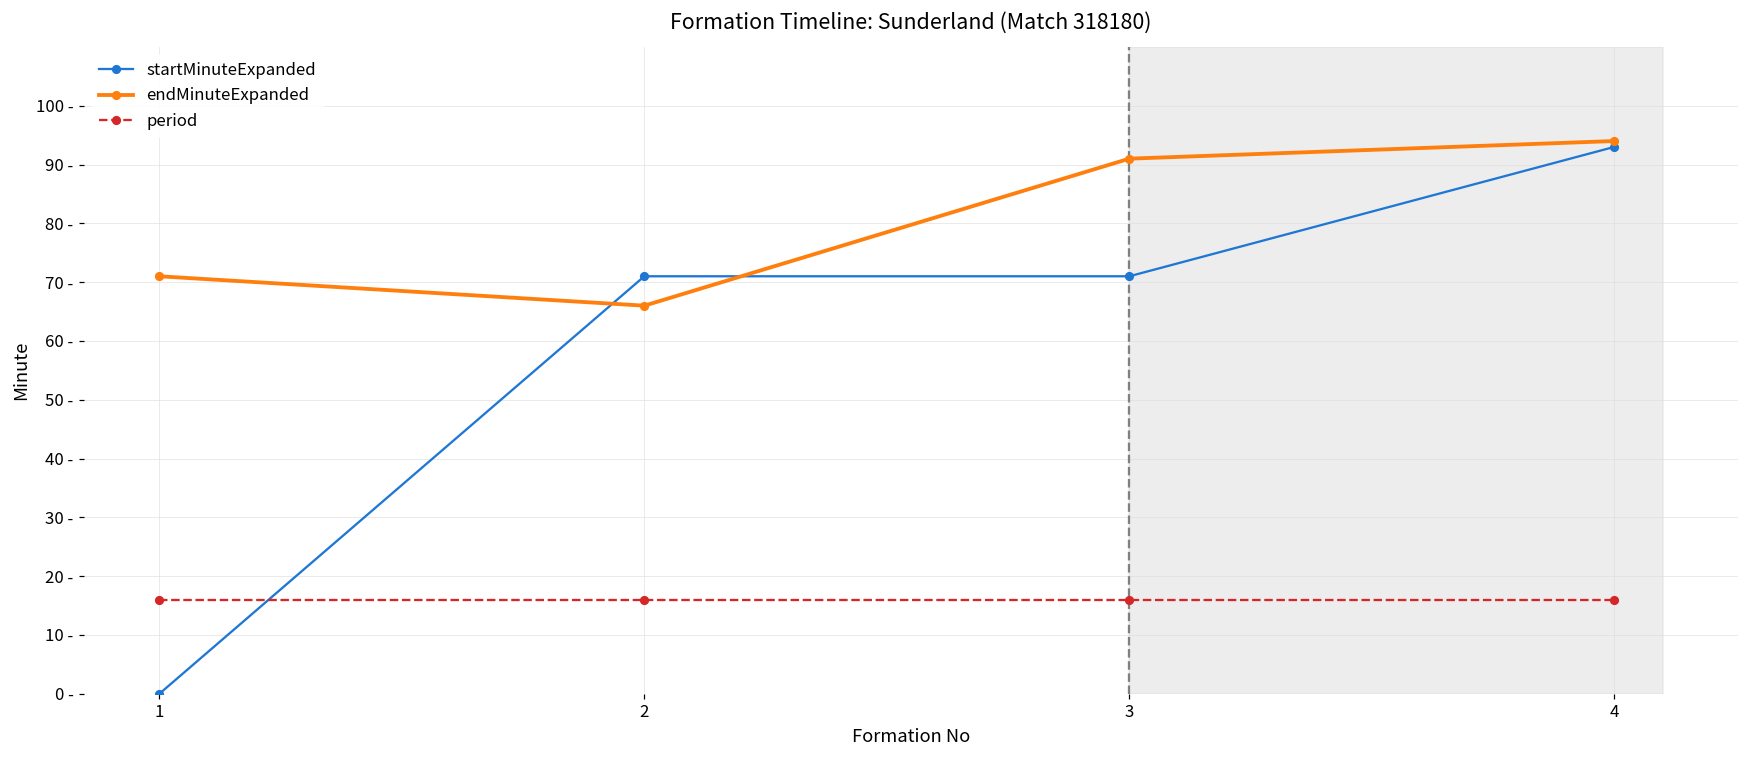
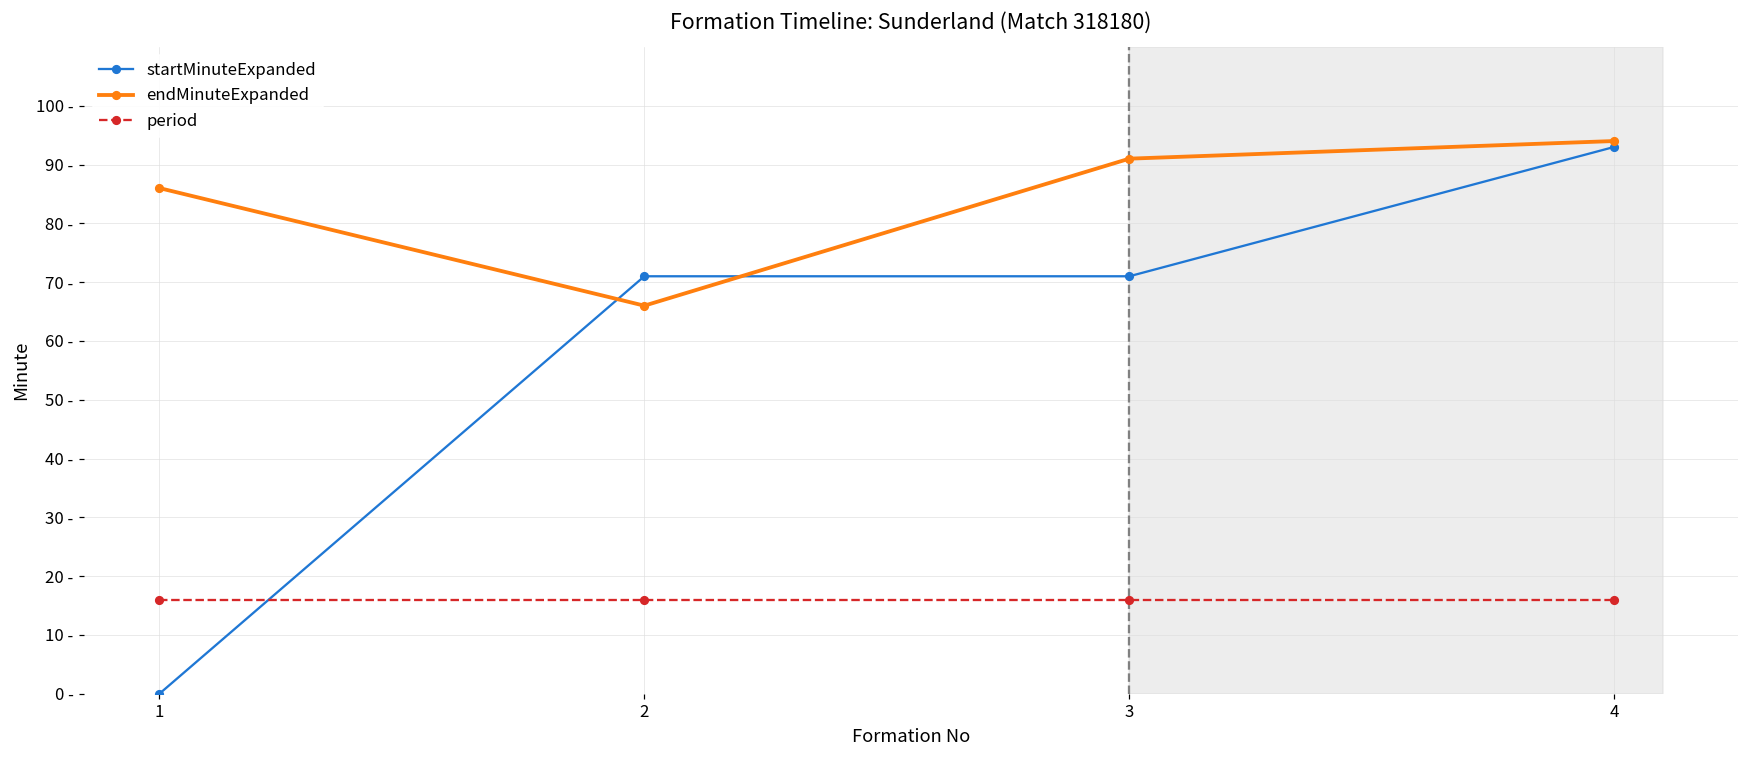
endMinuteExpanded, 1: 71 - -> 86 -
